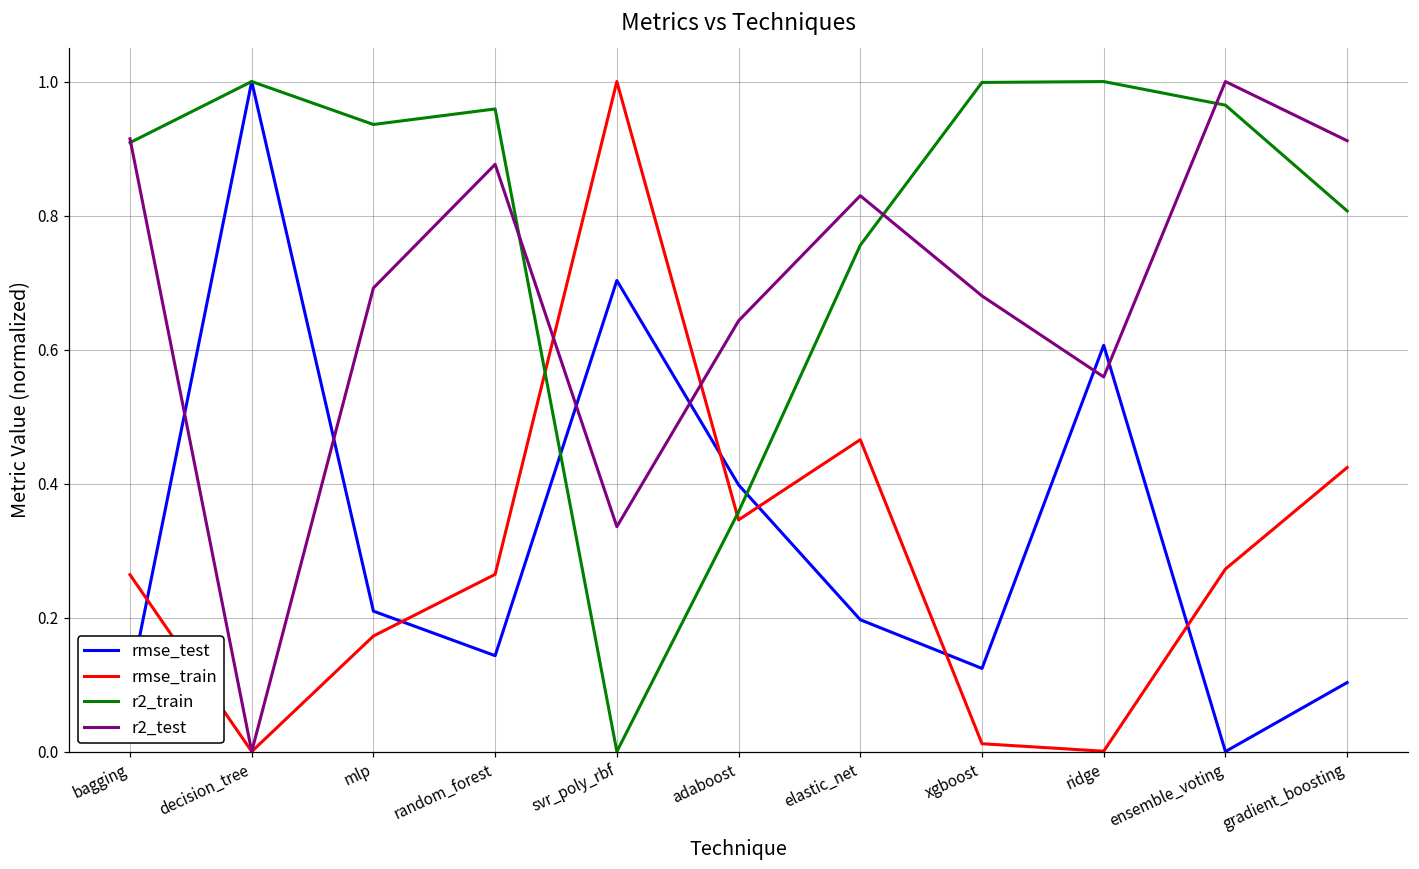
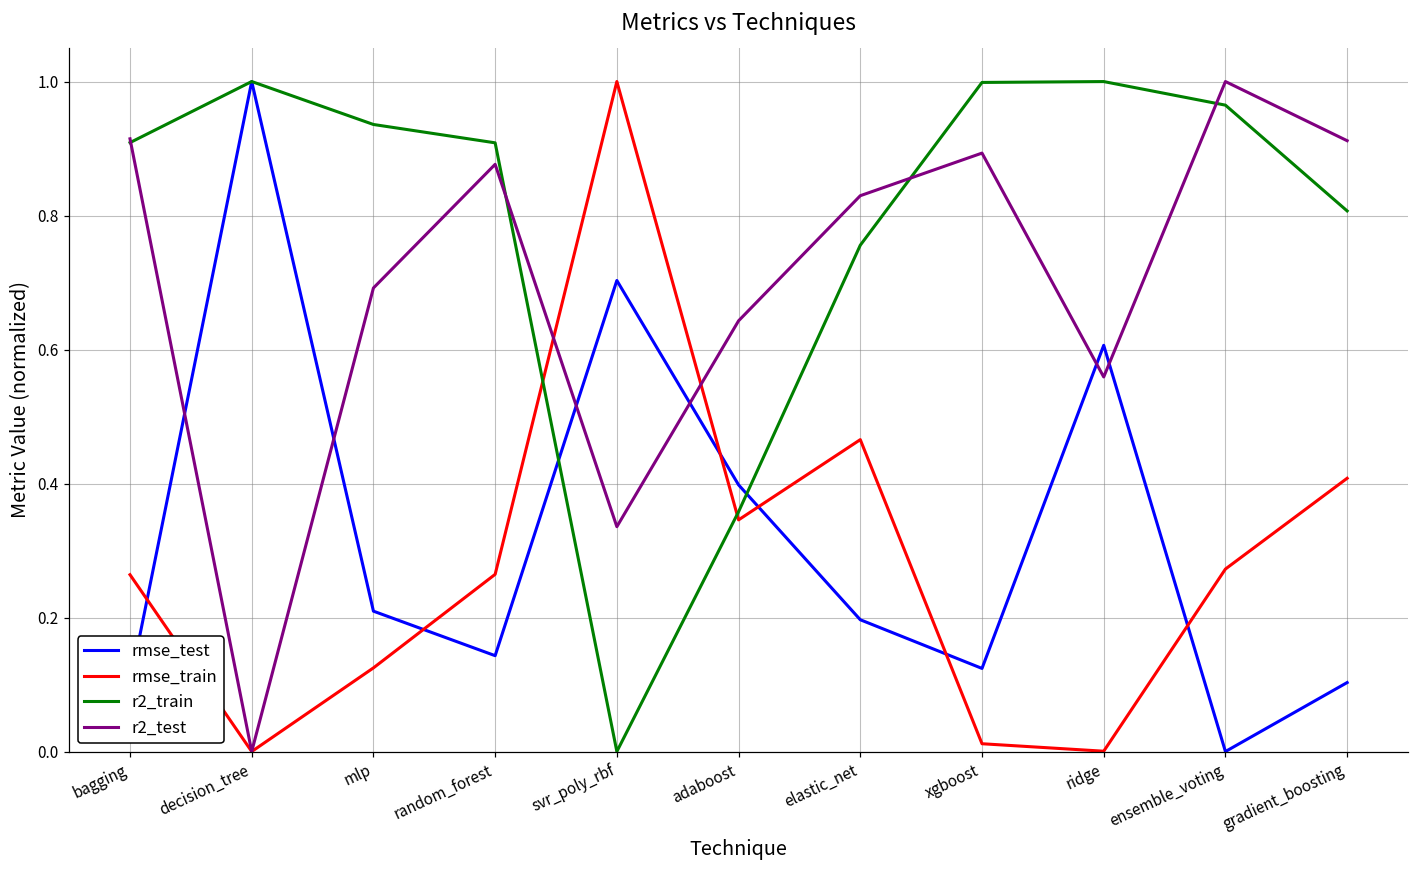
rmse_train, mlp: 0.17 -> 0.12
r2_train, random_forest: 0.96 -> 0.91
r2_test, xgboost: 0.68 -> 0.89
rmse_train, gradient_boosting: 0.42 -> 0.41
